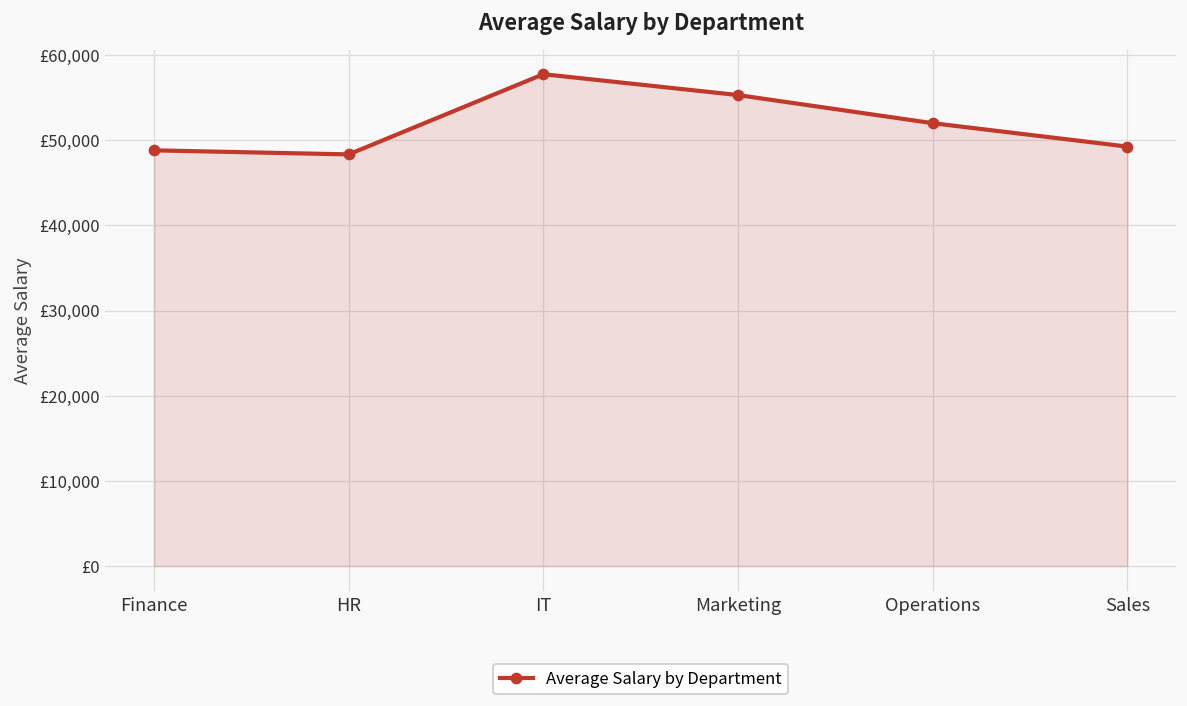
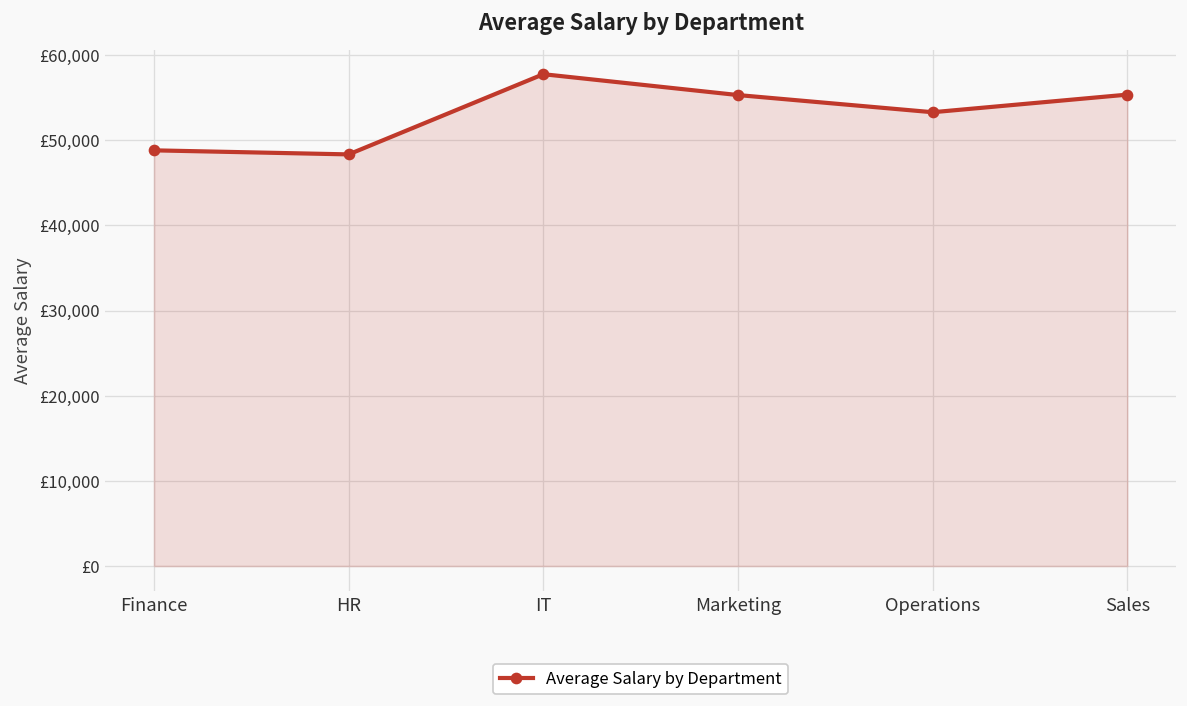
Operations: £52,000 -> £53,000
Sales: £49,000 -> £55,000
